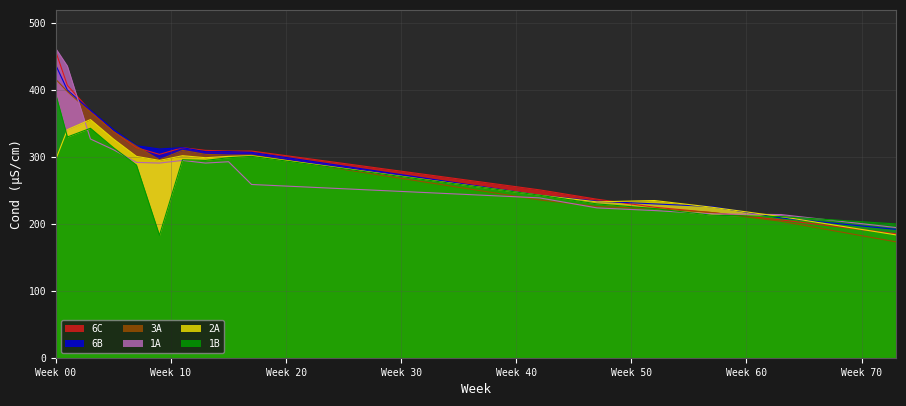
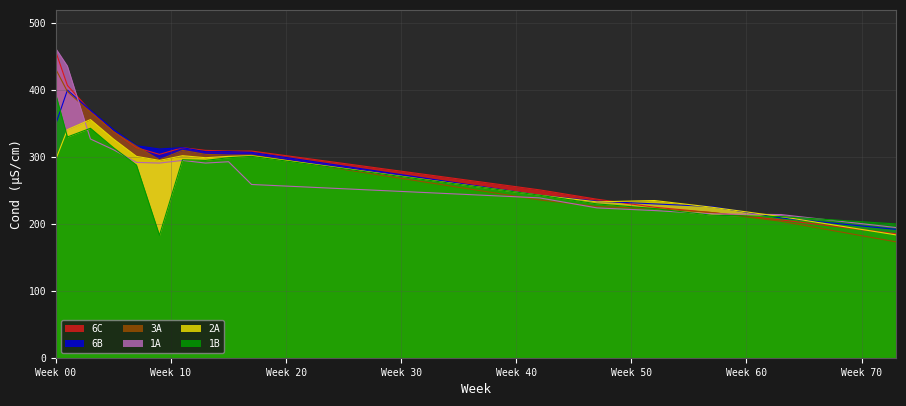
6B, Week 00: 440 -> 350
3A, Week 00: 420 -> 430
